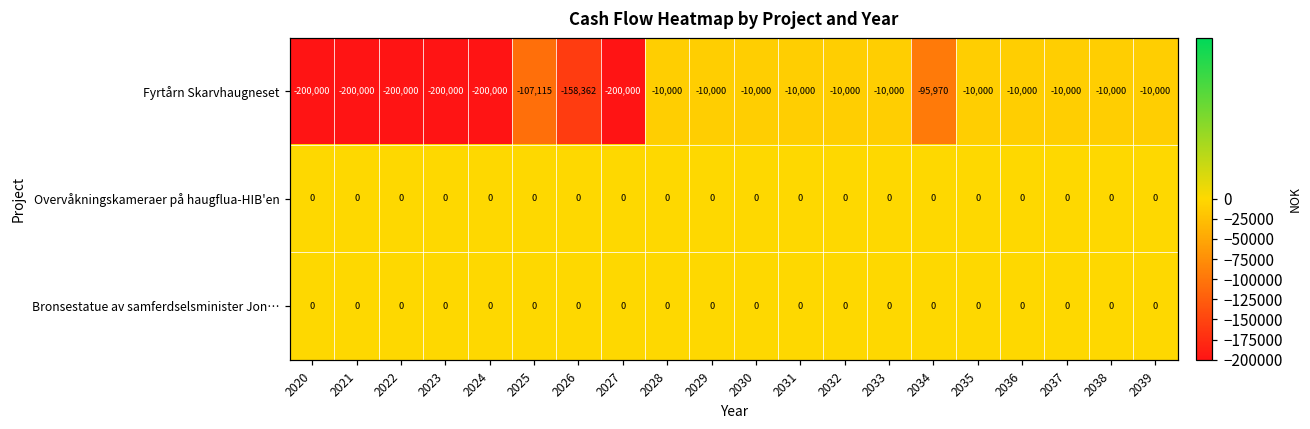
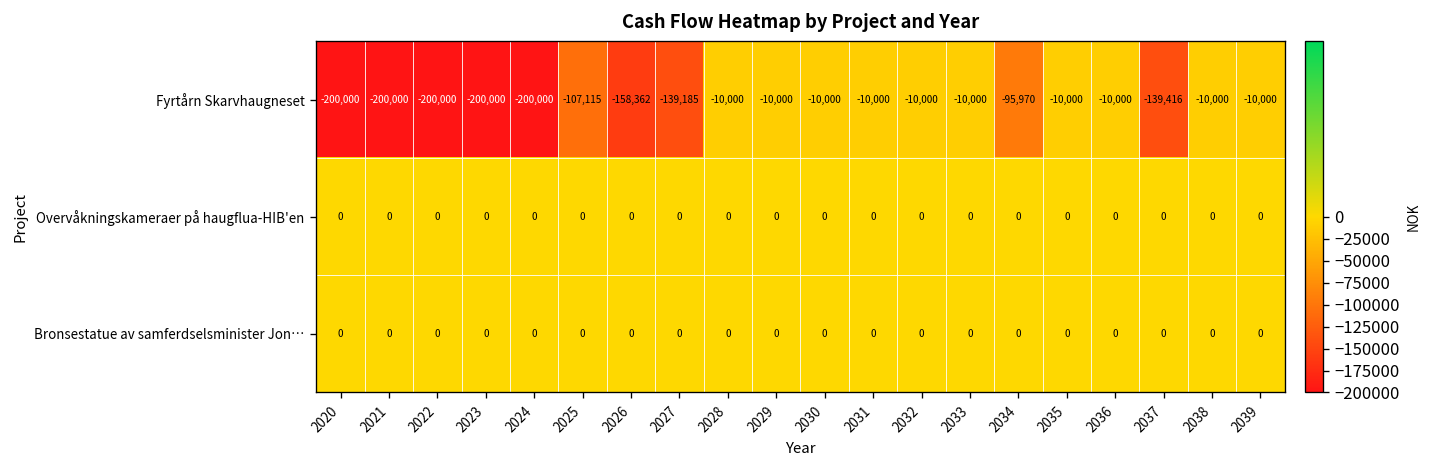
Fyrtårn Skarvhaugneset, 2027: -200,000 -> -139,185
Fyrtårn Skarvhaugneset, 2037: -10,000 -> -139,416
